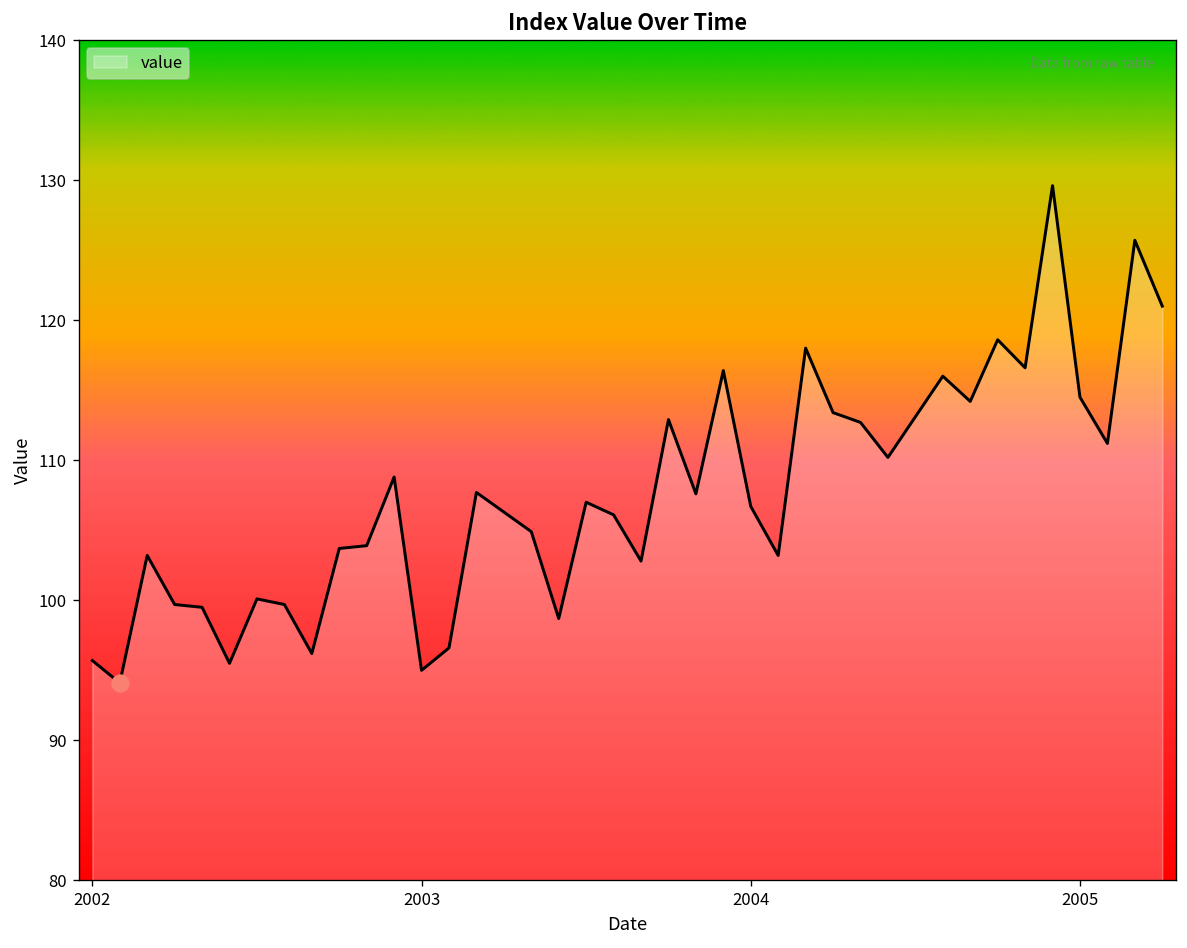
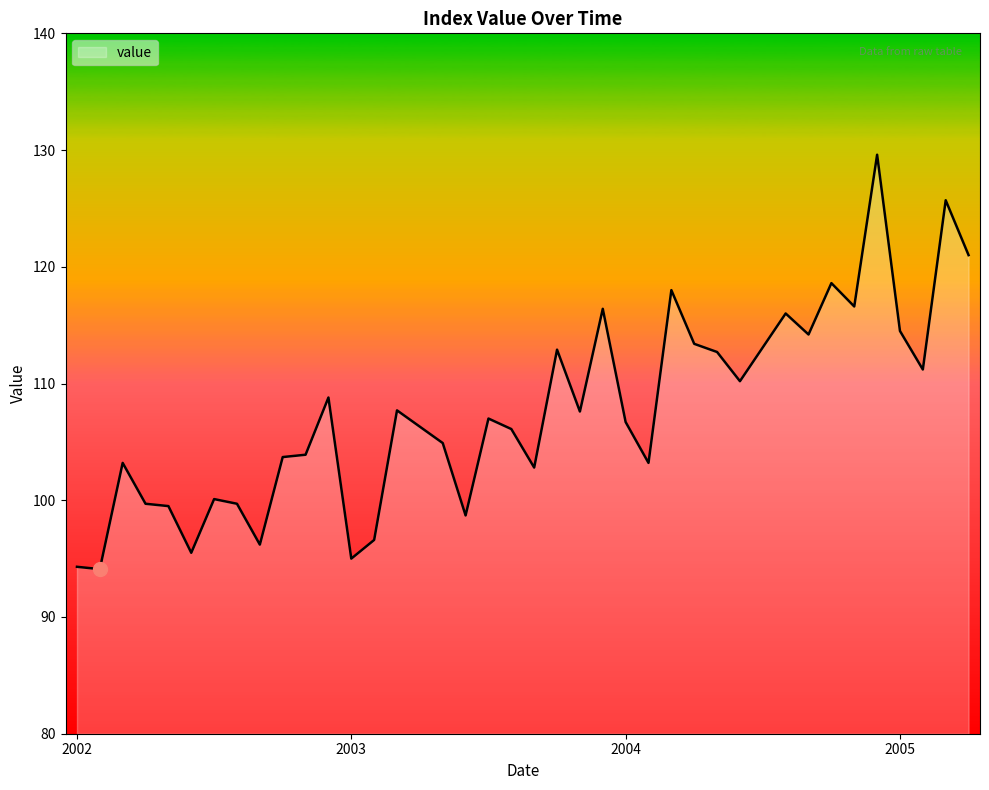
value, 2002: 95.7 -> 94.3
